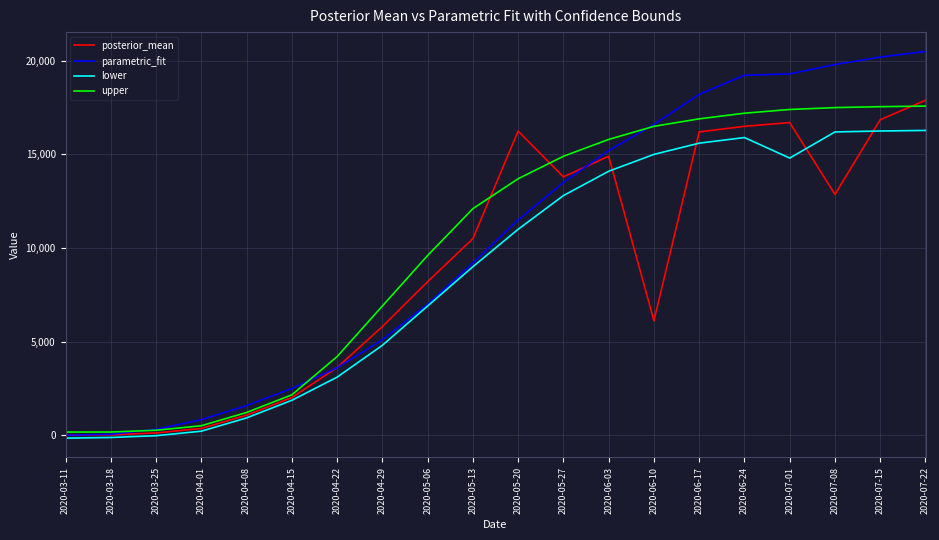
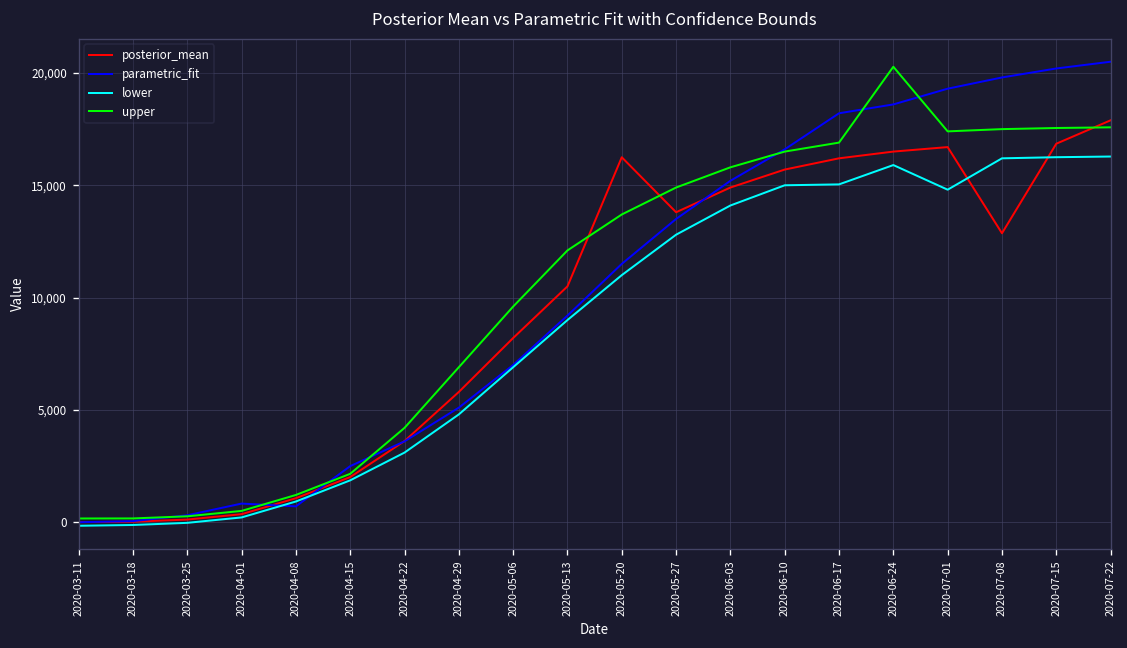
parametric_fit, 2020-04-08: 1,600 -> 700
posterior_mean, 2020-06-10: 6,100 -> 15,700
lower, 2020-06-17: 15,600 -> 15,000
parametric_fit, 2020-06-24: 19,200 -> 18,600
upper, 2020-06-24: 17,200 -> 20,300
